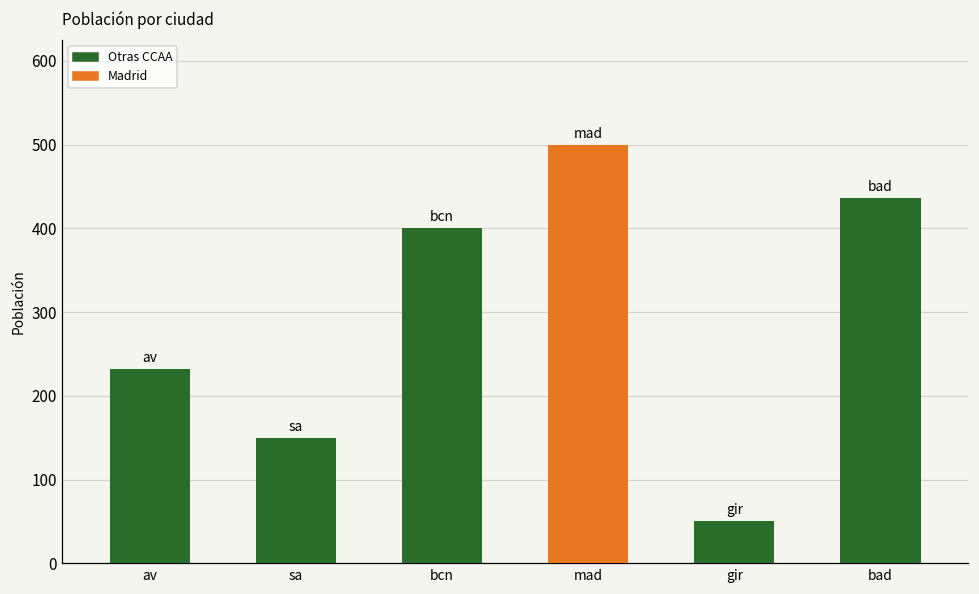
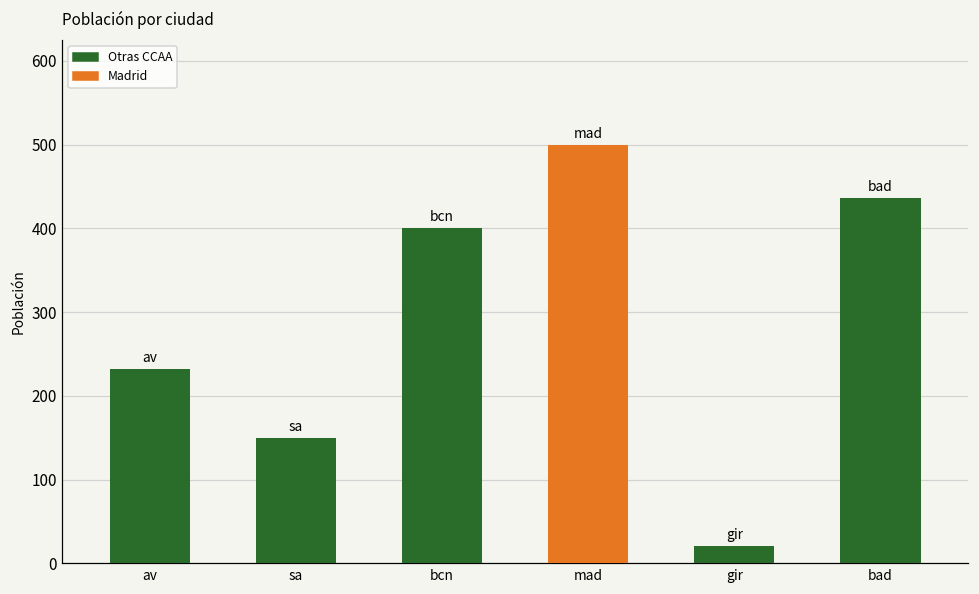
gir: 50 -> 20
